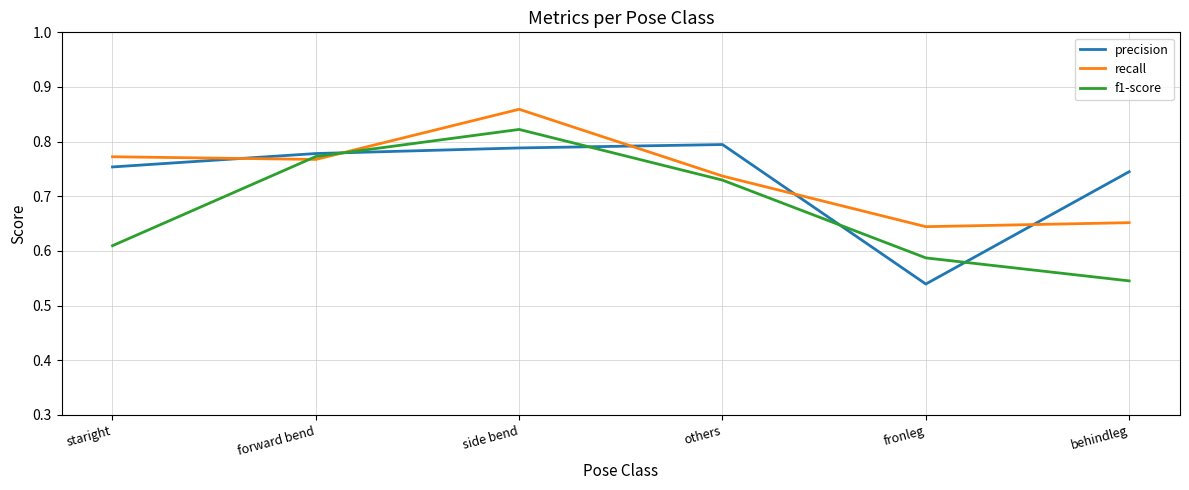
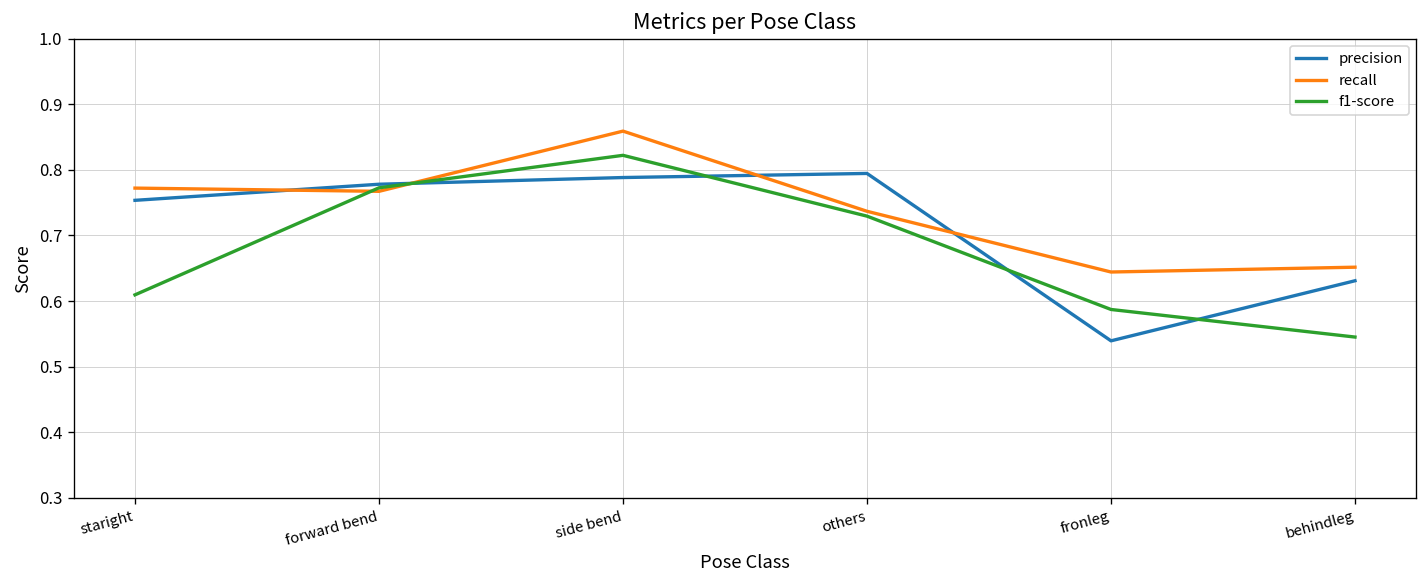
precision, behindleg: 0.74 -> 0.63
